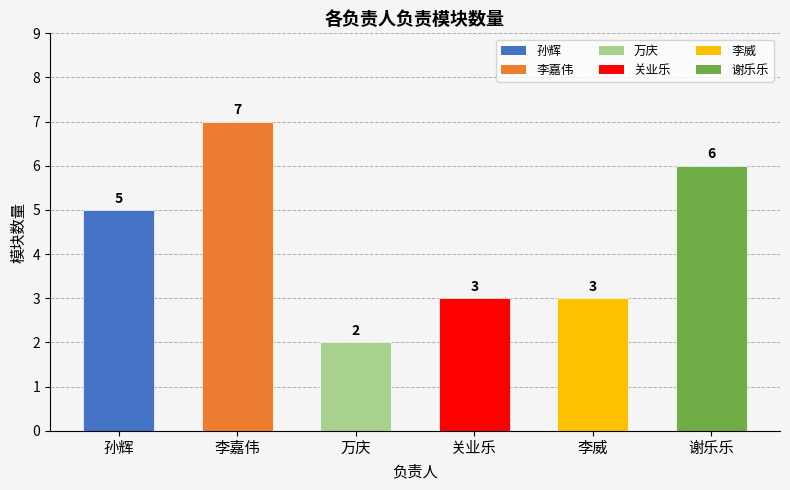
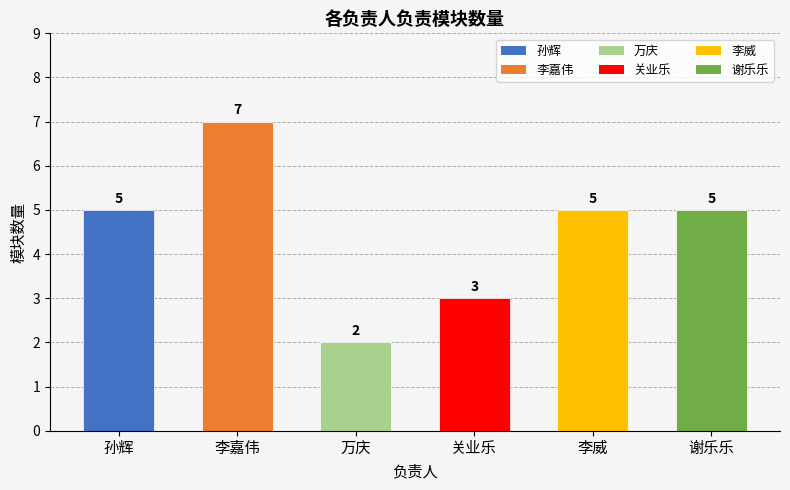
李威: 3 -> 5
谢乐乐: 6 -> 5
